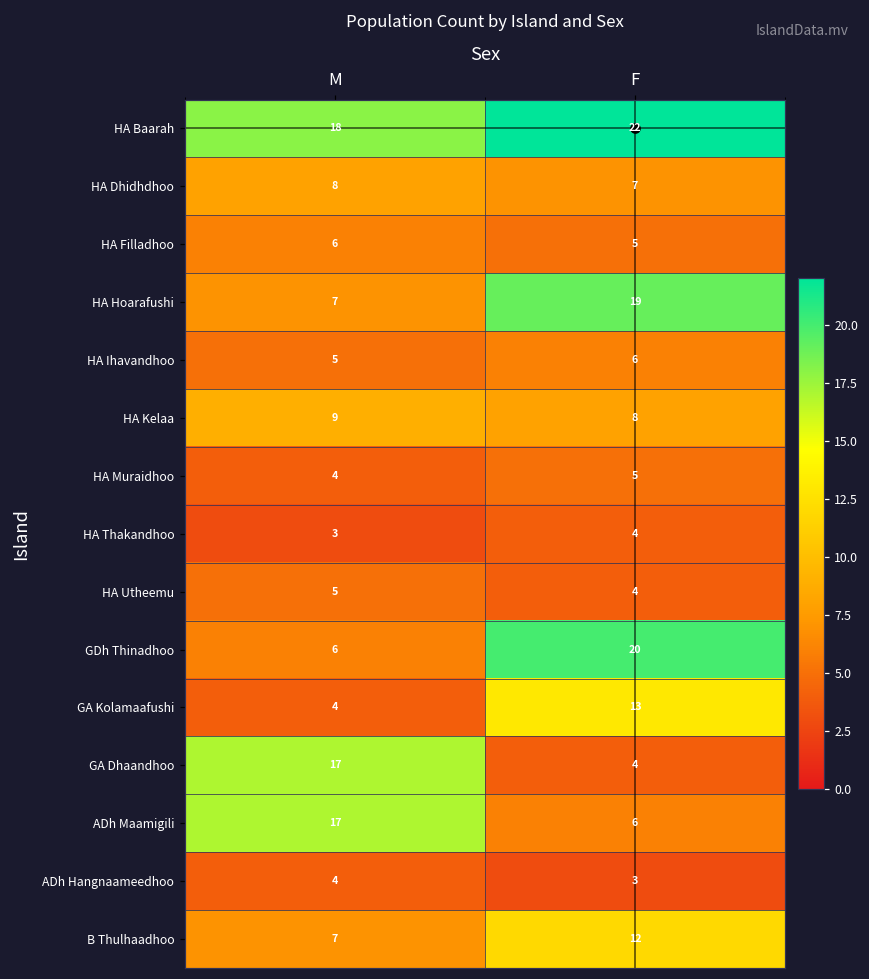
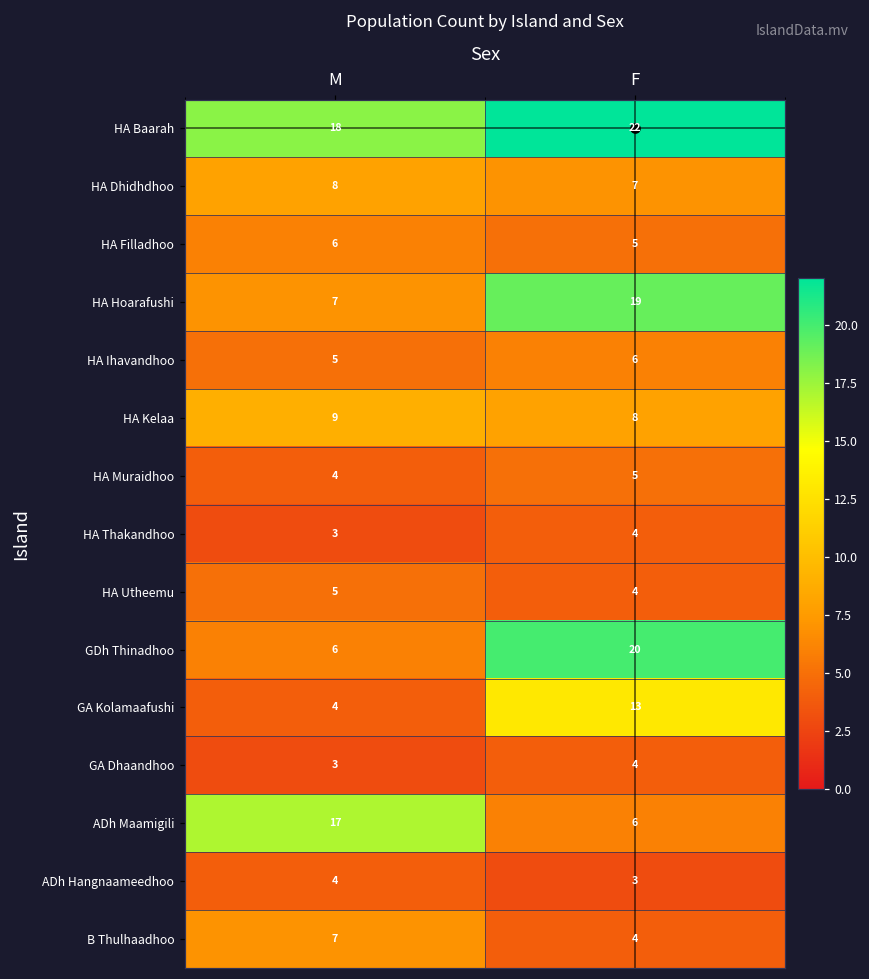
GA Dhaandhoo, M: 17 -> 3
B Thulhaadhoo, F: 12 -> 4
